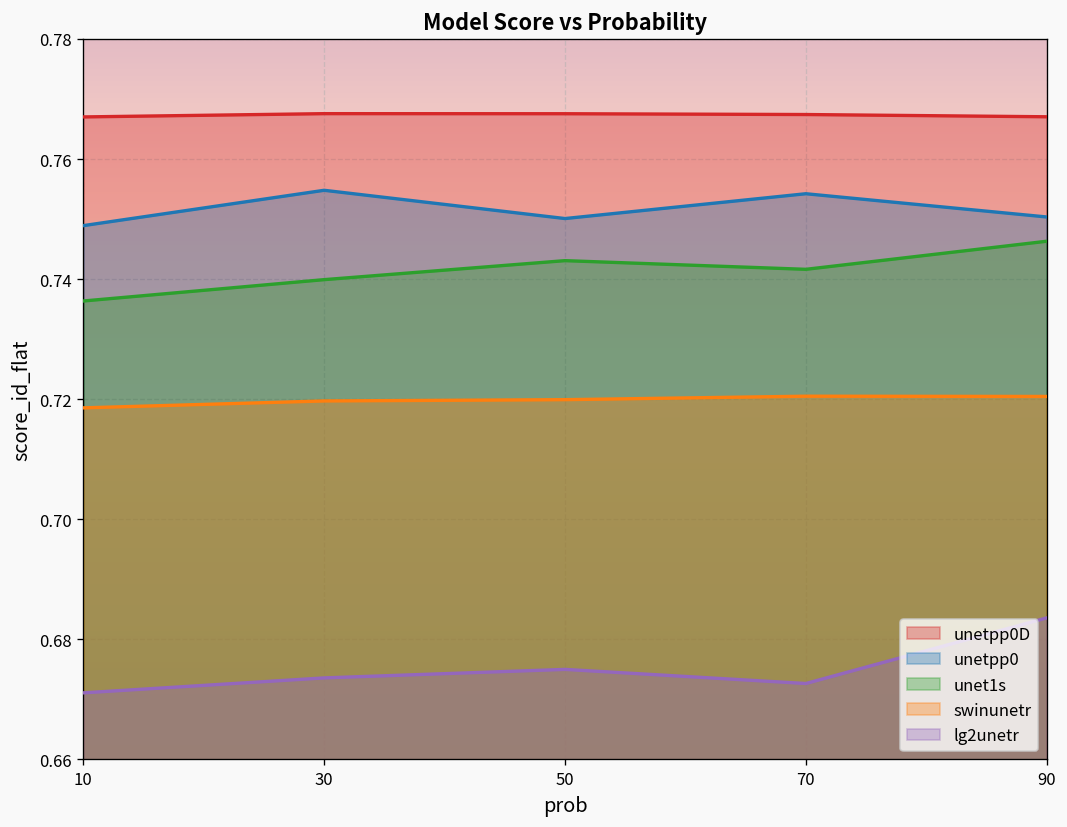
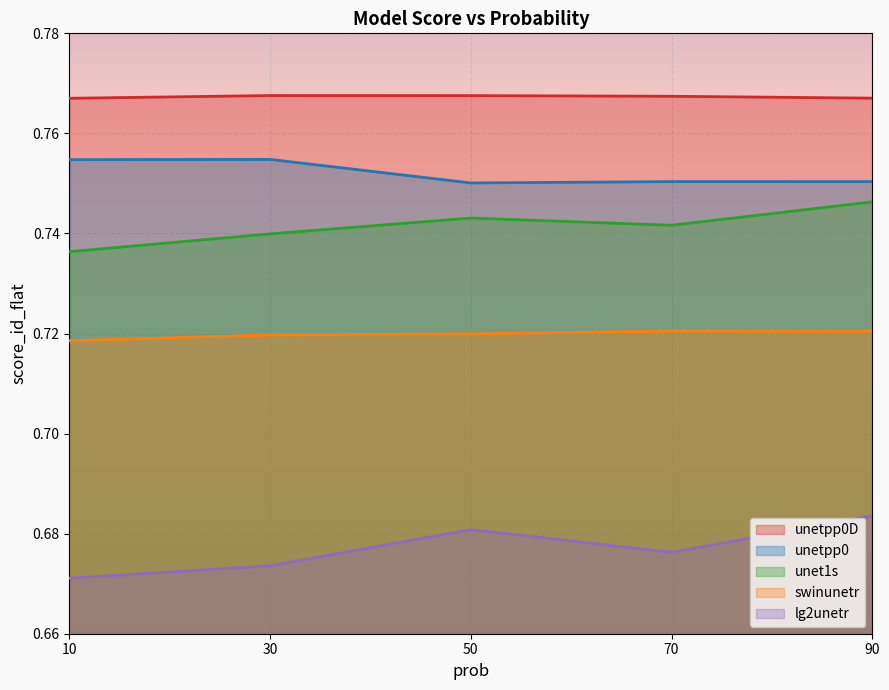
unetpp0, 10: 0.749 -> 0.755
lg2unetr, 50: 0.675 -> 0.681
unetpp0, 70: 0.754 -> 0.750
lg2unetr, 70: 0.673 -> 0.676
